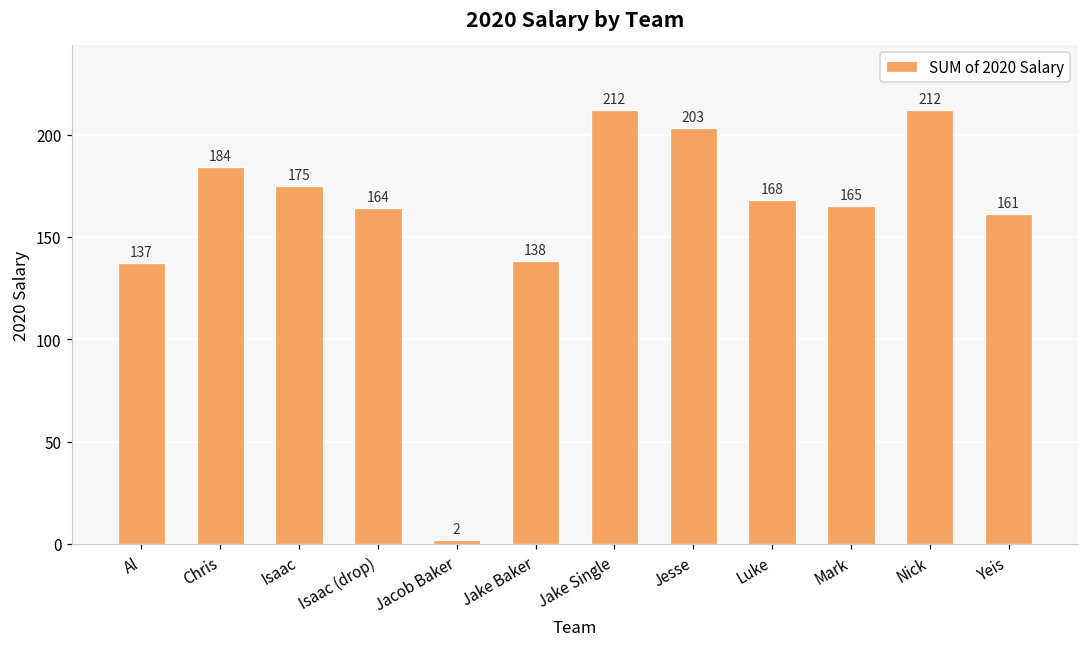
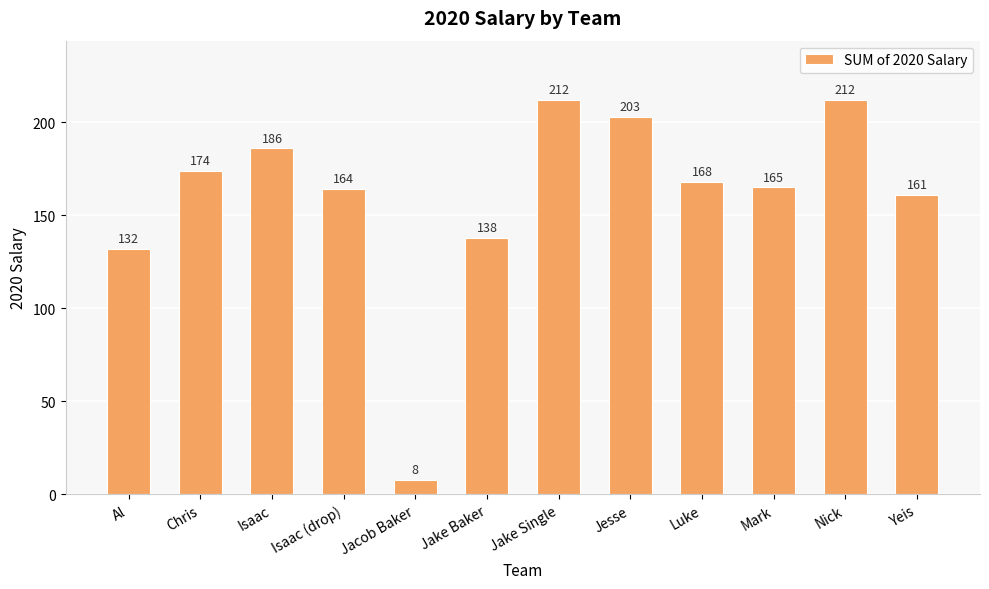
Al: 137 -> 132
Chris: 184 -> 174
Isaac: 175 -> 186
Jacob Baker: 2 -> 8
